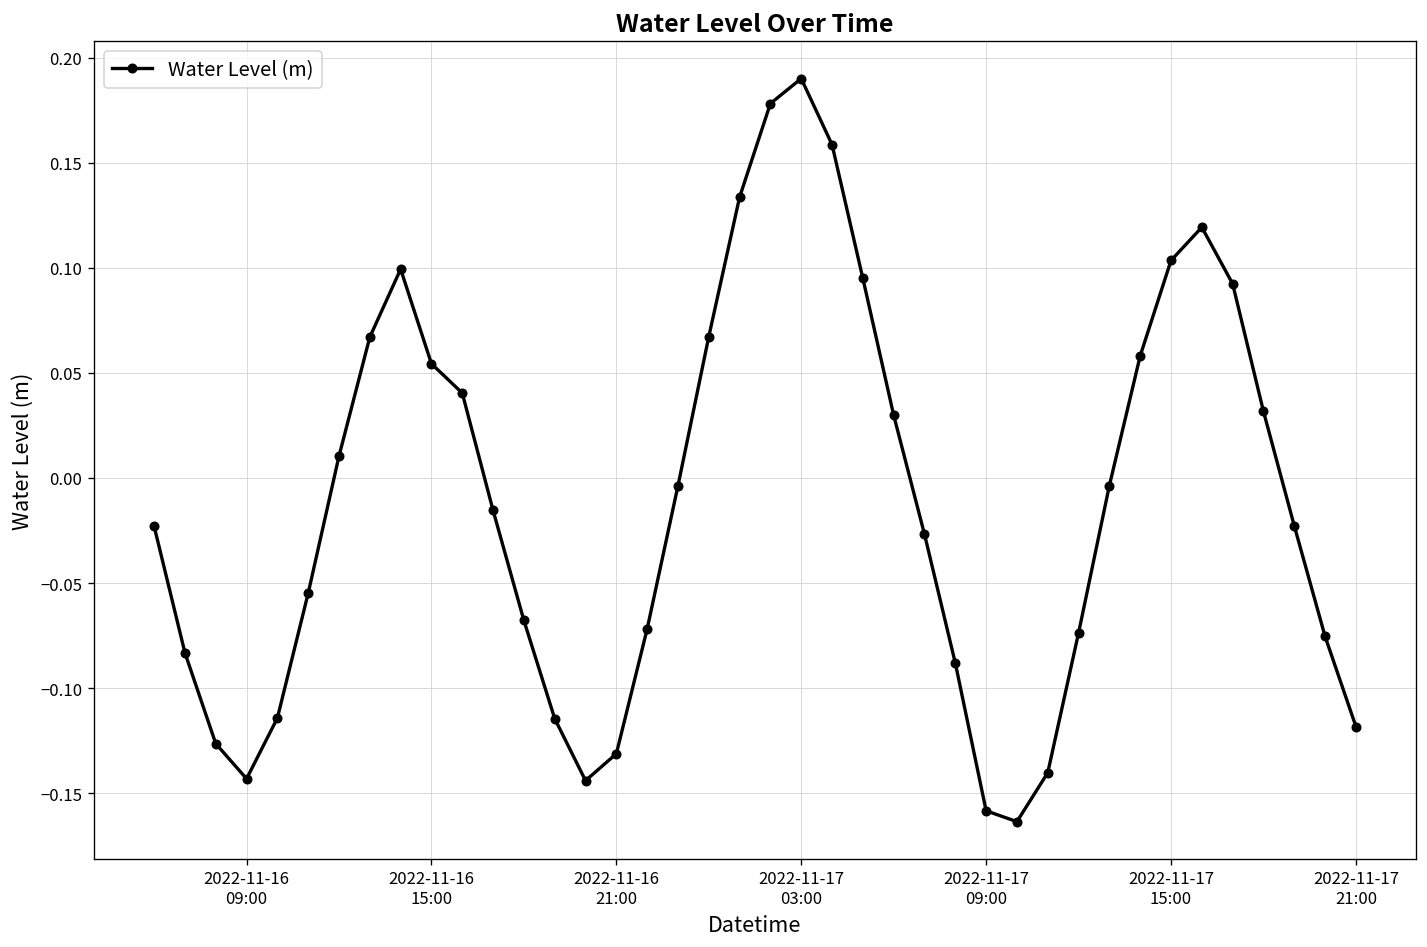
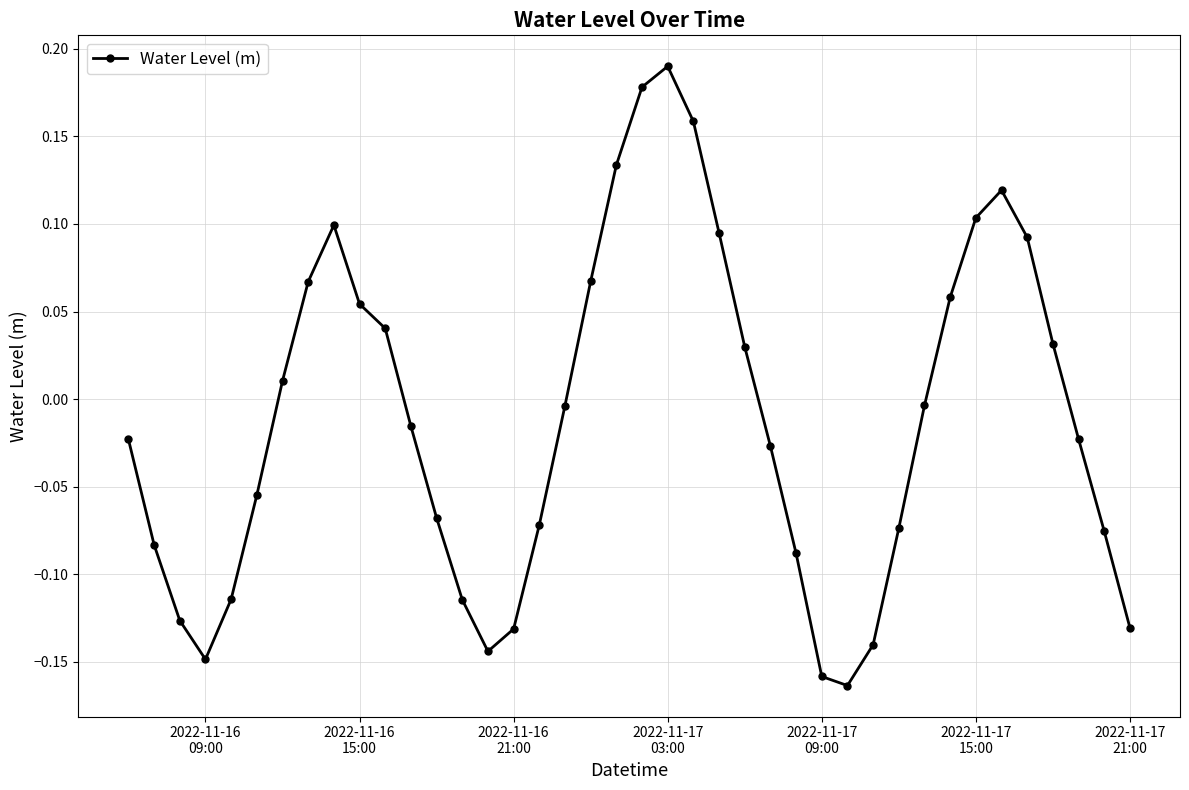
2022-11-16 09:00: -0.143 -> -0.149
2022-11-17 21:00: -0.118 -> -0.131
